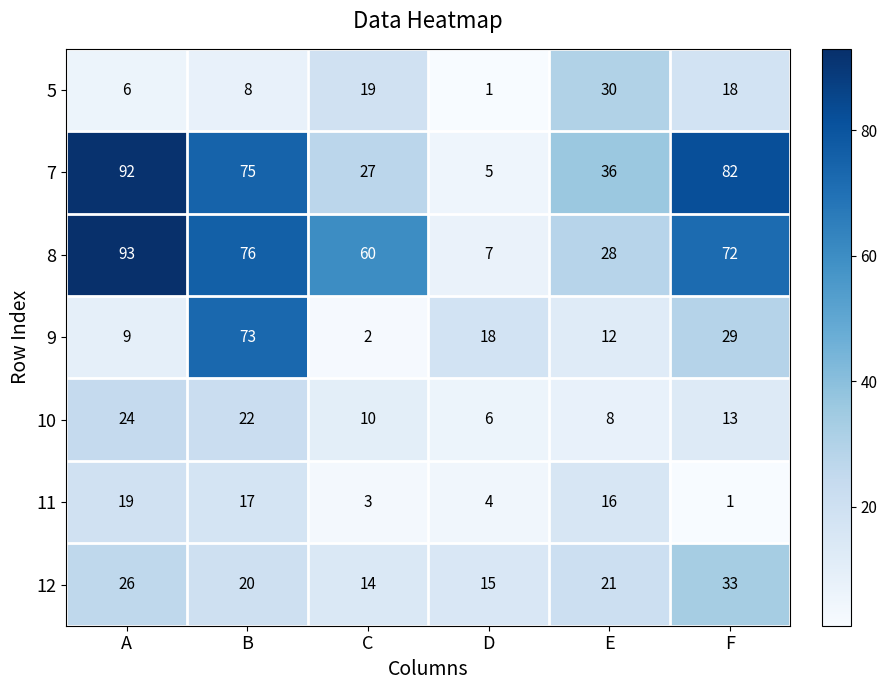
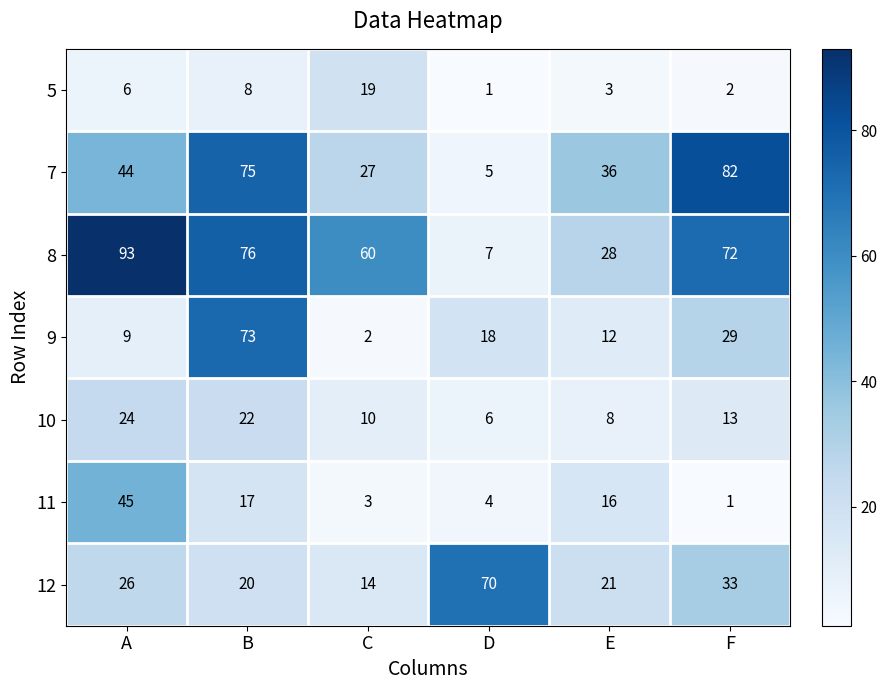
5, E: 30 -> 3
5, F: 18 -> 2
7, A: 92 -> 44
11, A: 19 -> 45
12, D: 15 -> 70
